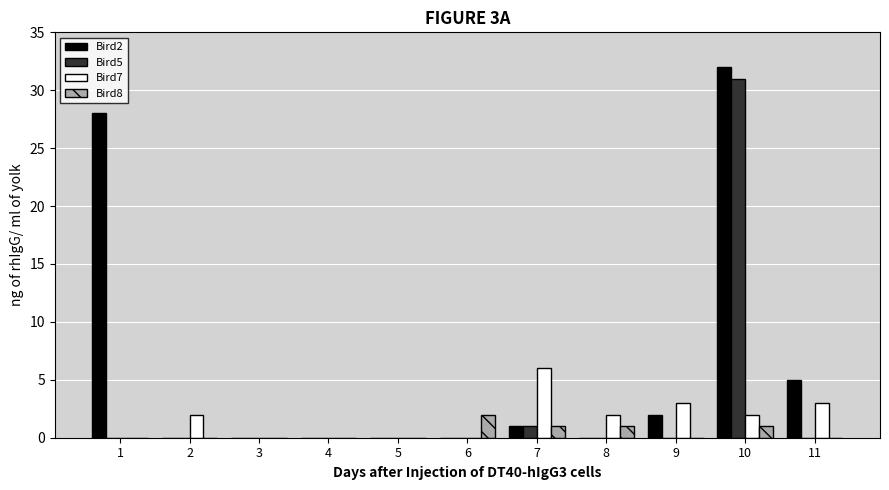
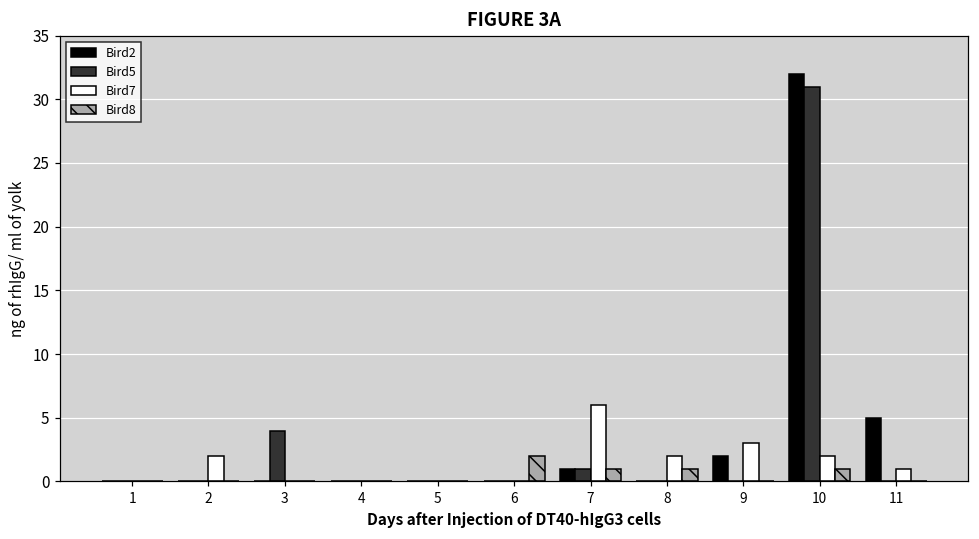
Bird2, 1: 28 -> 0
Bird5, 3: 0 -> 4
Bird7, 11: 3 -> 1
